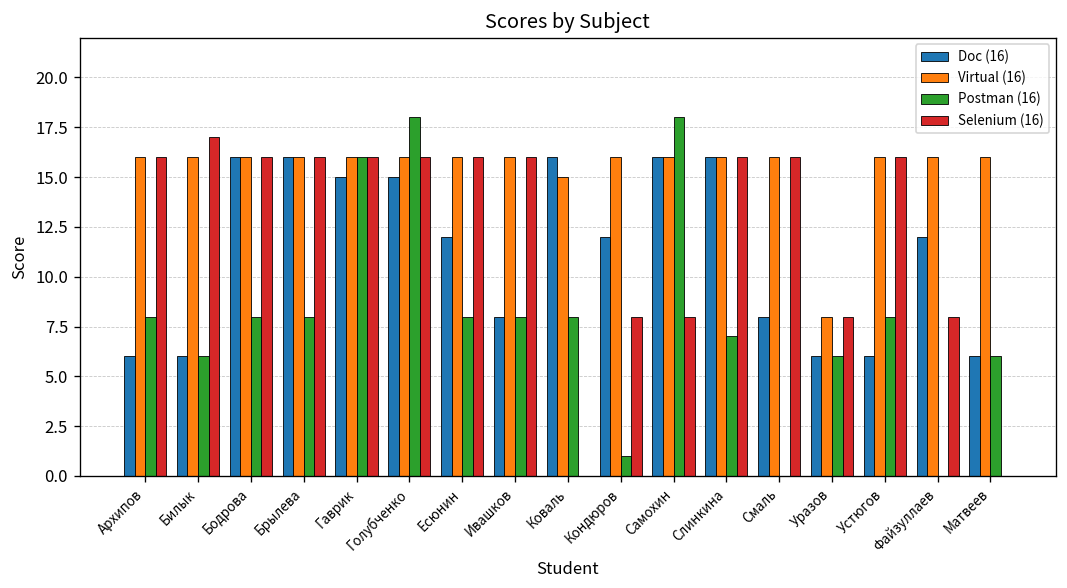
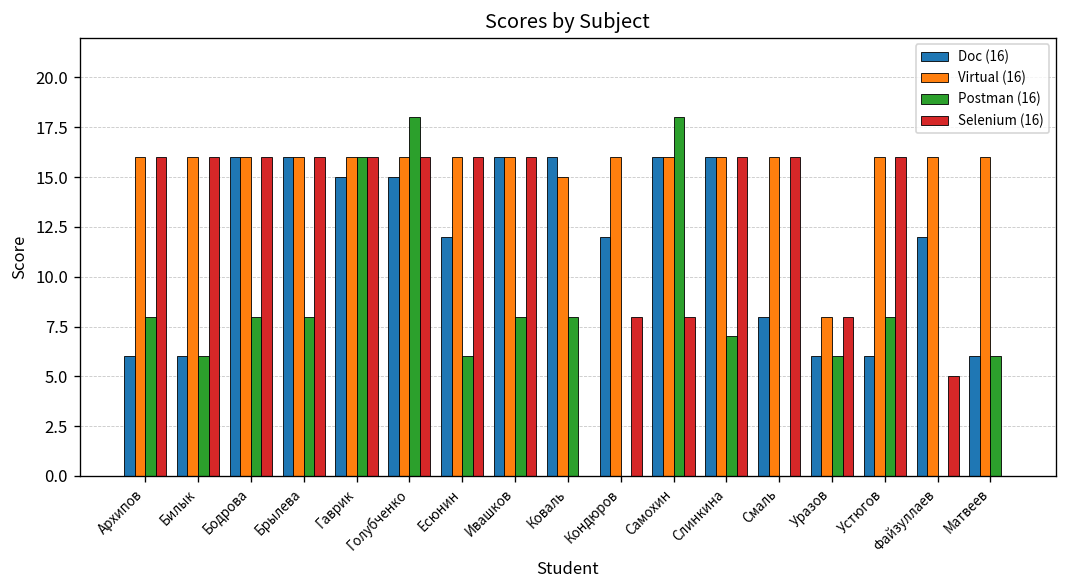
Selenium (16), Билык: 17 -> 16
Postman (16), Есюнин: 8 -> 6
Doc (16), Ивашков: 8 -> 16
Postman (16), Кондюров: 1 -> 0
Selenium (16), Файзуллаев: 8 -> 5
